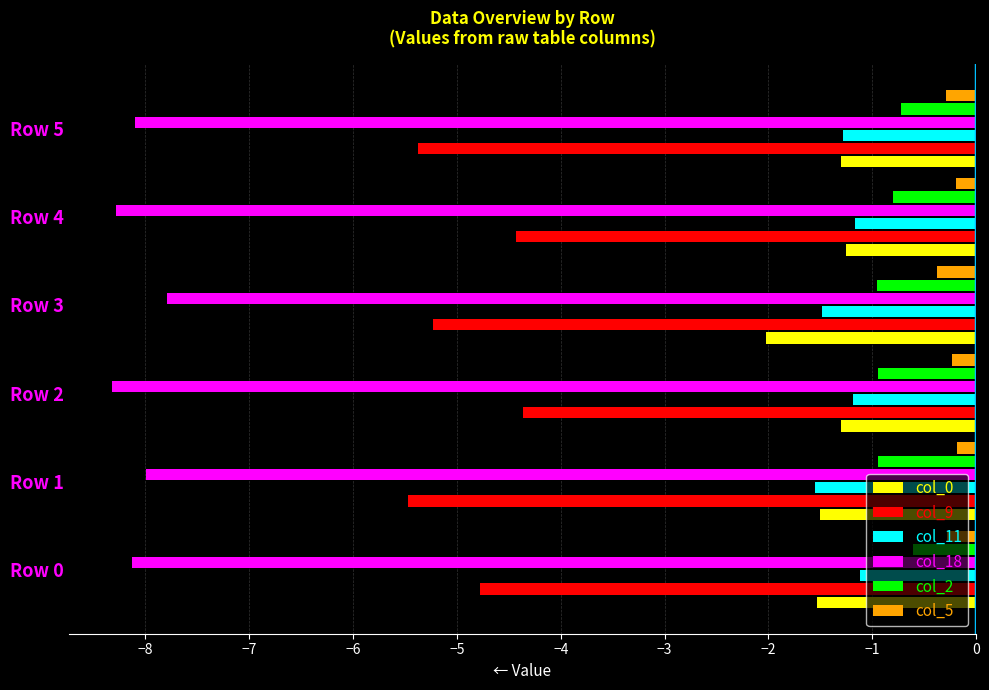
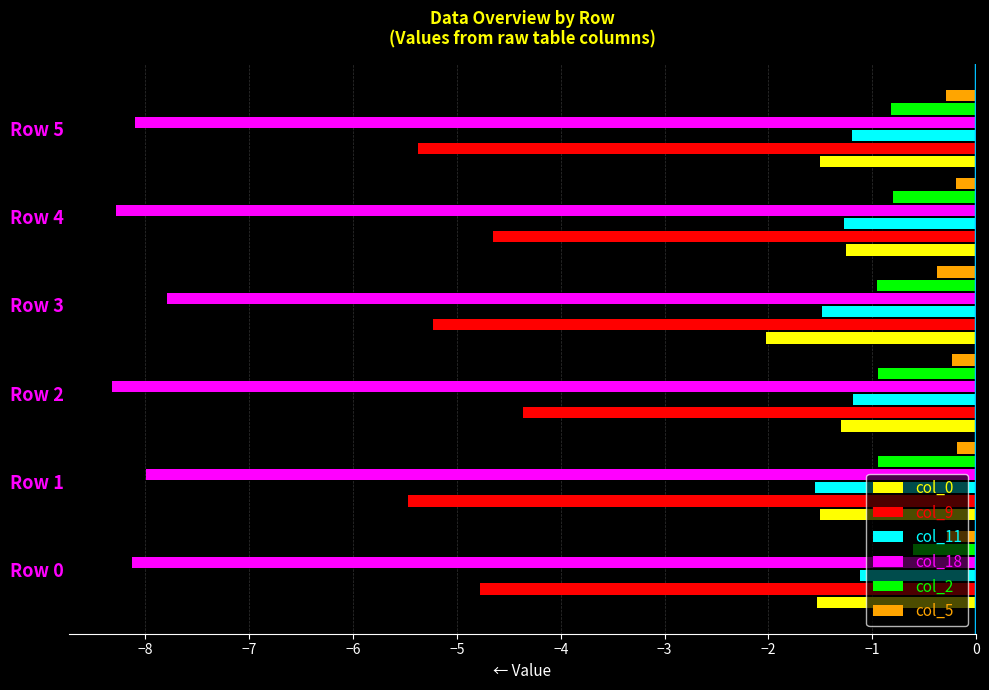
col_2, Row 5: -0.73 -> -0.82
col_11, Row 5: -1.28 -> -1.20
col_0, Row 5: -1.30 -> -1.50
col_11, Row 4: -1.16 -> -1.28
col_9, Row 4: -4.43 -> -4.65
